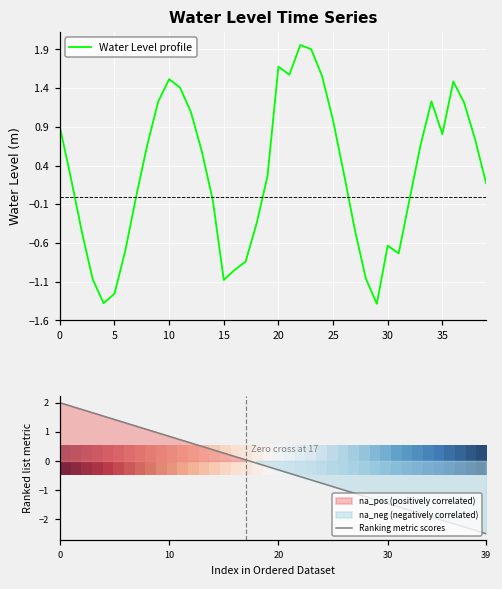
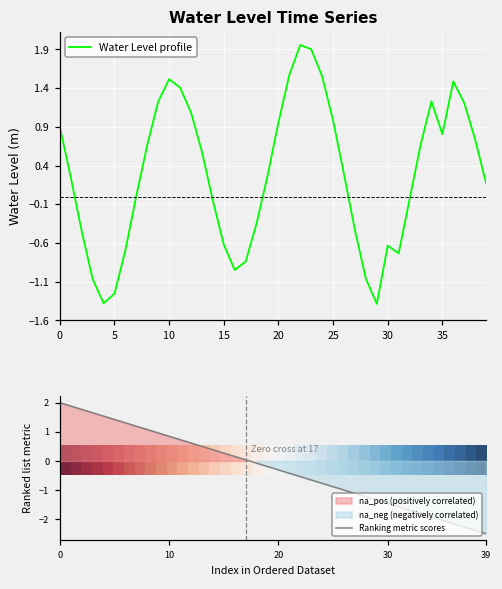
Water Level Time Series, 15: -1.1 -> -0.6
Water Level Time Series, 20: 1.7 -> 1.0
